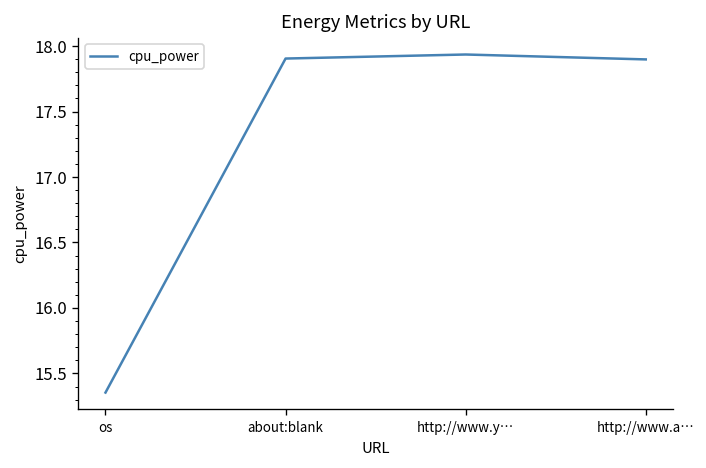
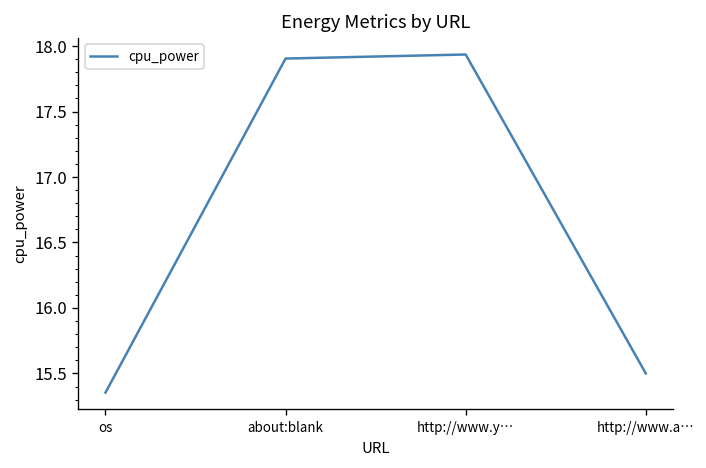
http://www.a…: 17.90 -> 15.50
